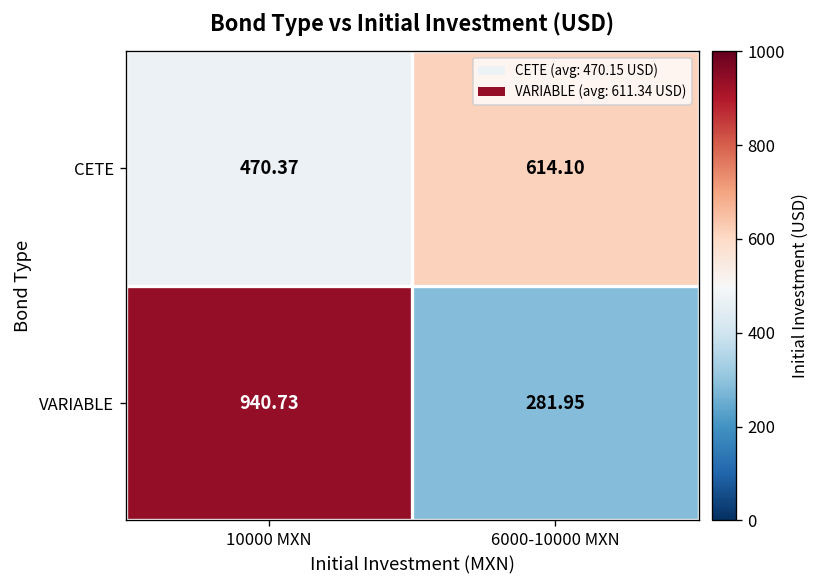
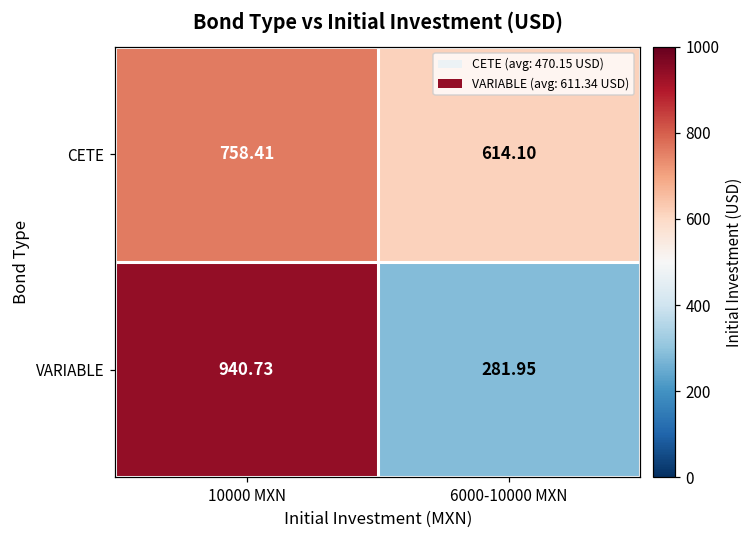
CETE, 10000 MXN: 470.37 -> 758.41
